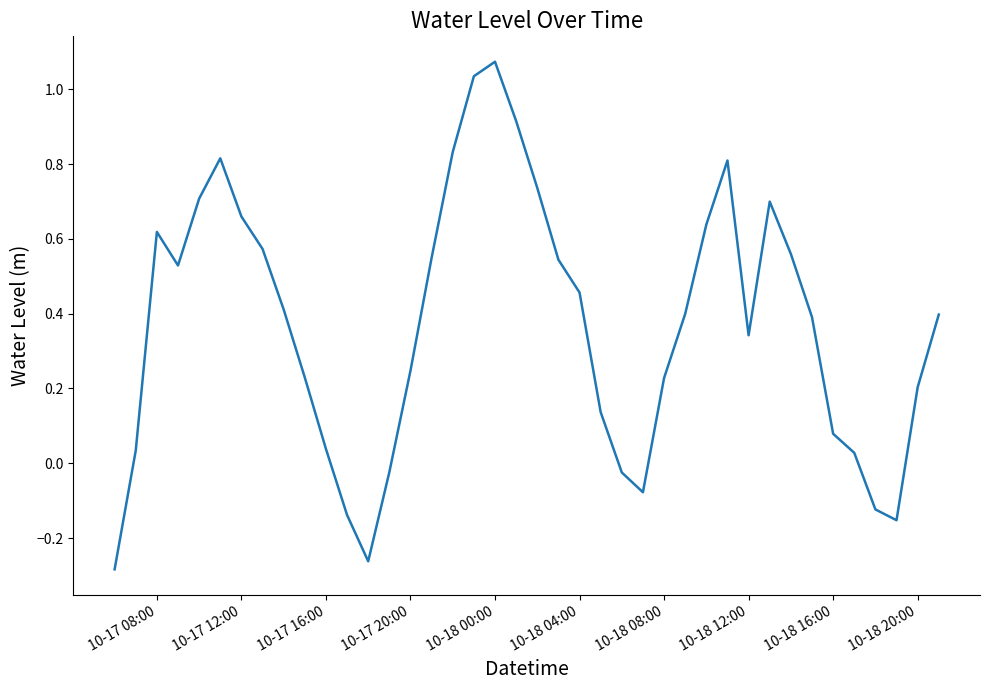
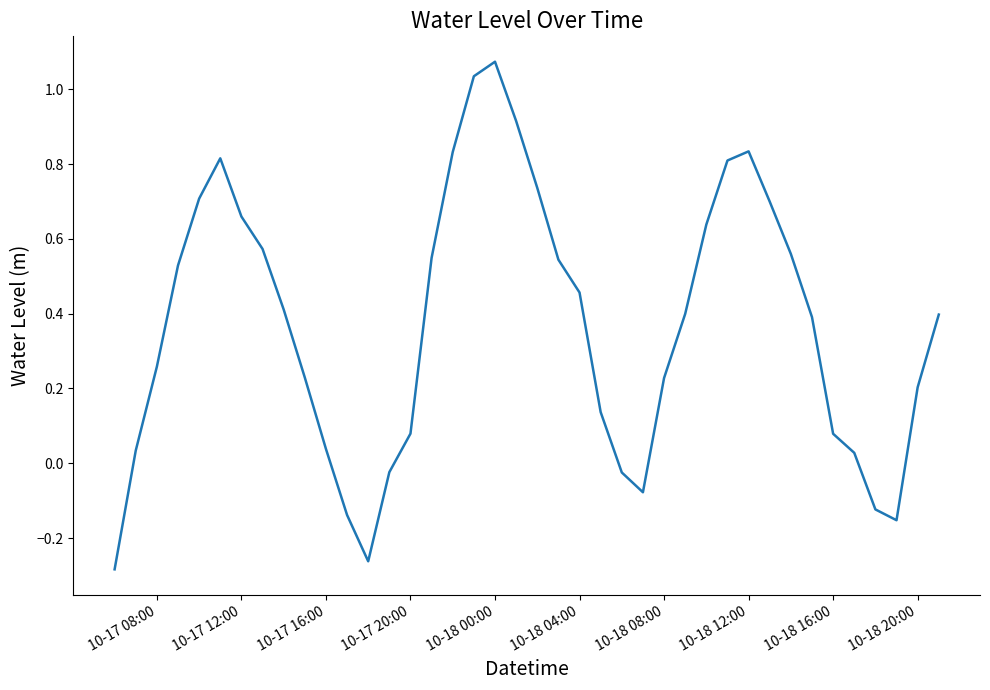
10-17 08:00: 0.62 -> 0.26
10-17 20:00: 0.25 -> 0.08
10-18 12:00: 0.34 -> 0.83
